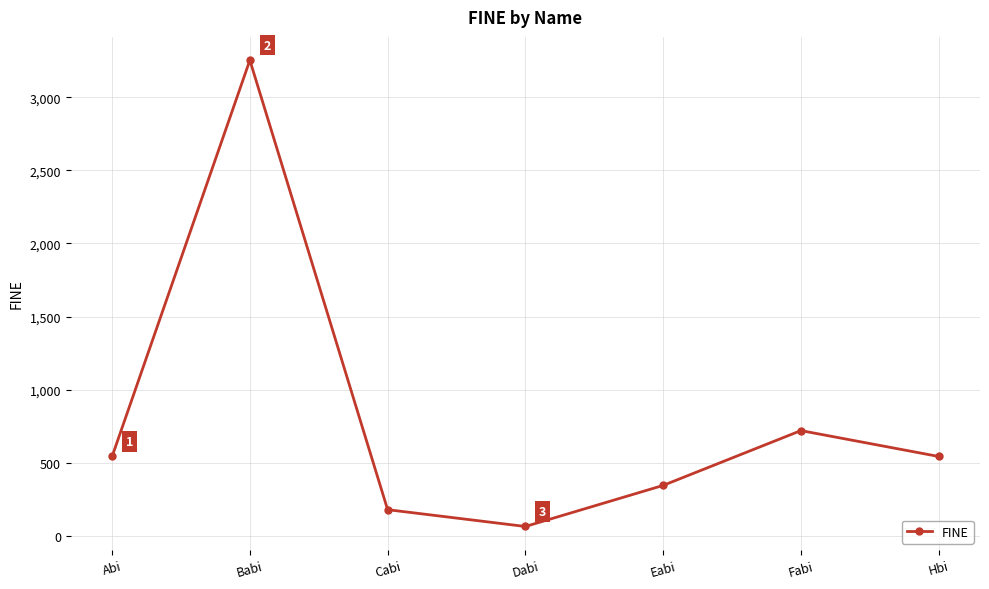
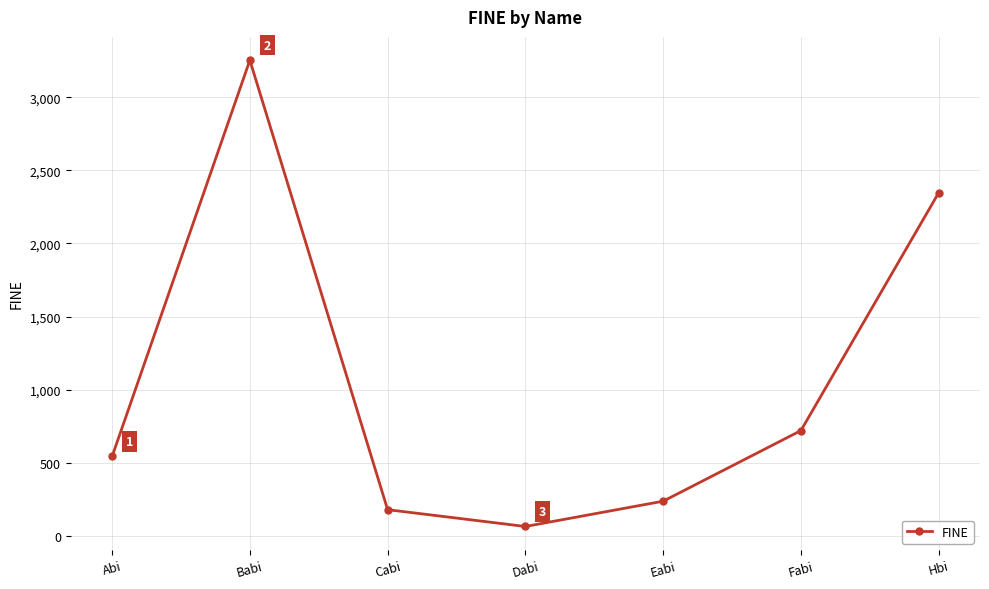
Eabi: 350 -> 240
Hbi: 540 -> 2,350
